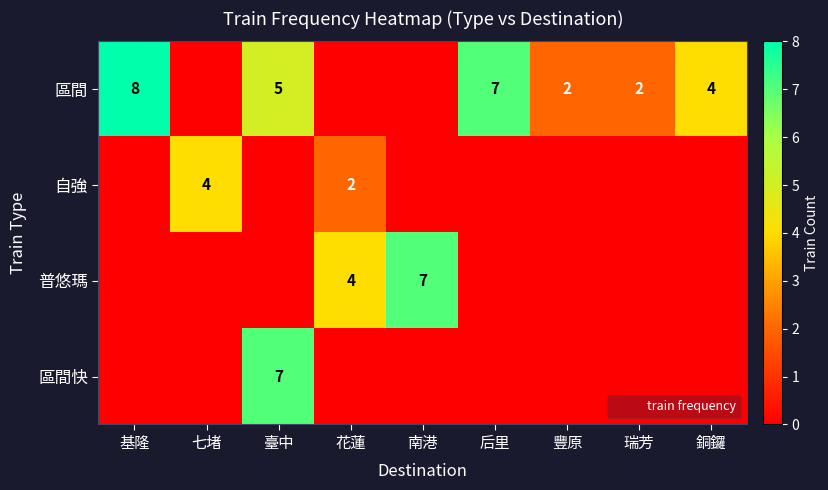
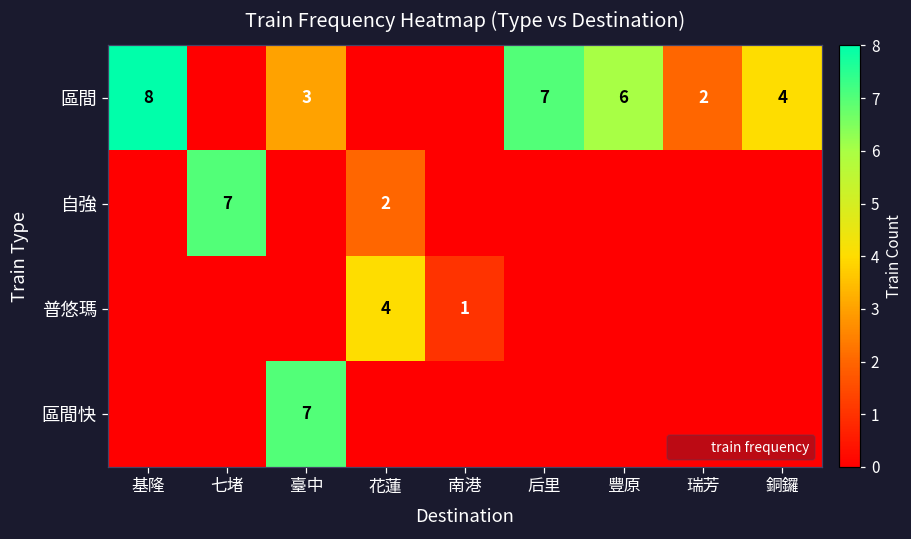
區間, 臺中: 5 -> 3
區間, 豐原: 2 -> 6
自強, 七堵: 4 -> 7
普悠瑪, 南港: 7 -> 1
